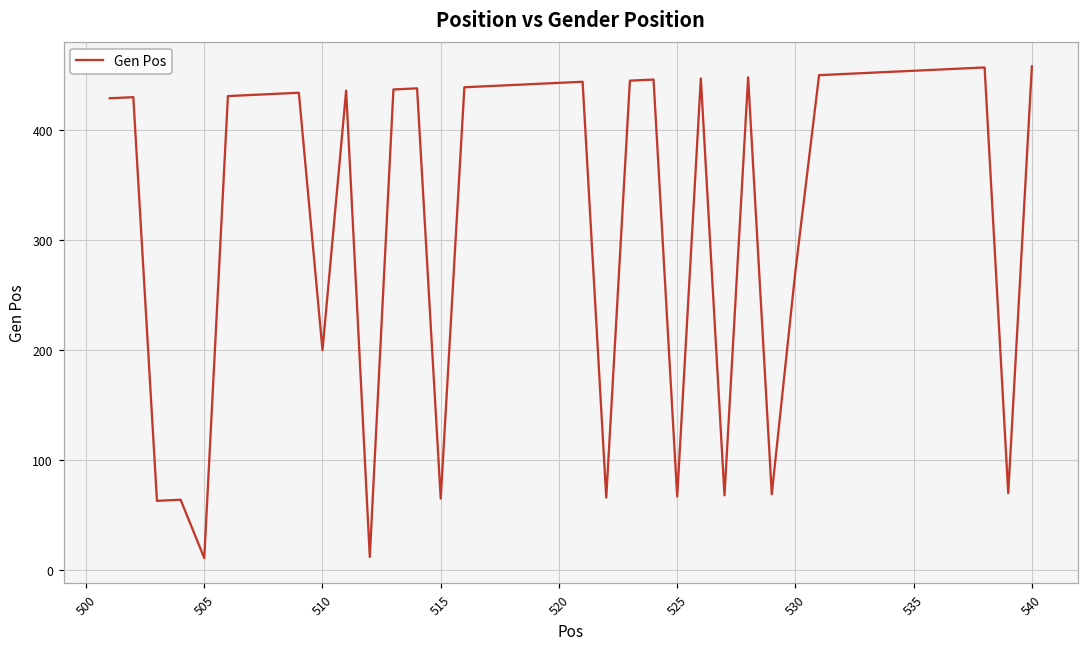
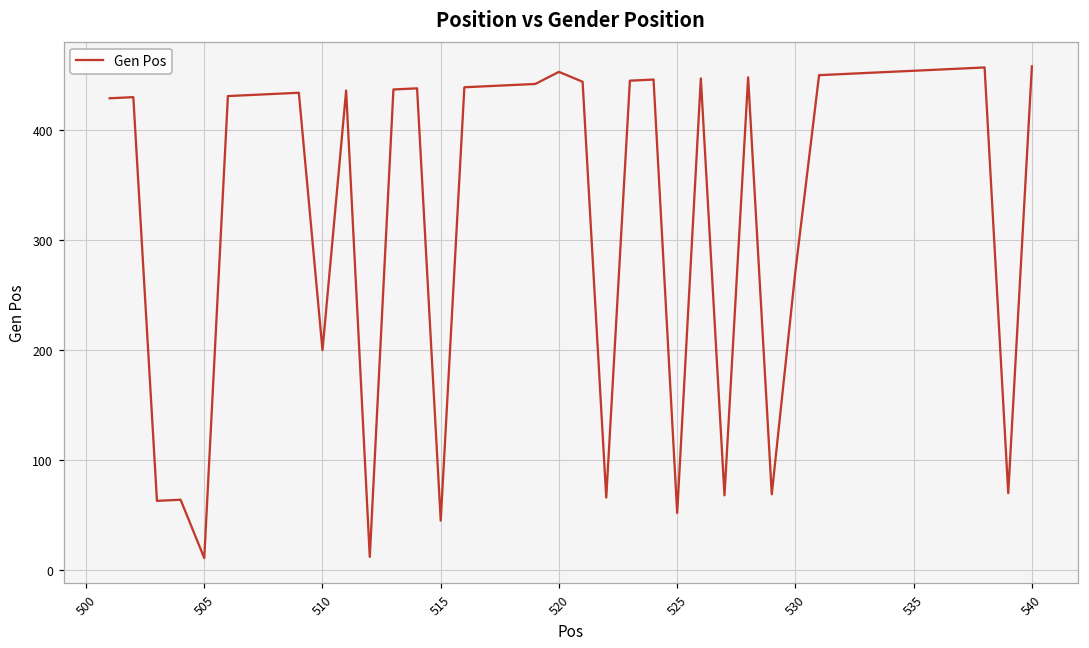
515: 70 -> 50
520: 440 -> 450
525: 70 -> 50
